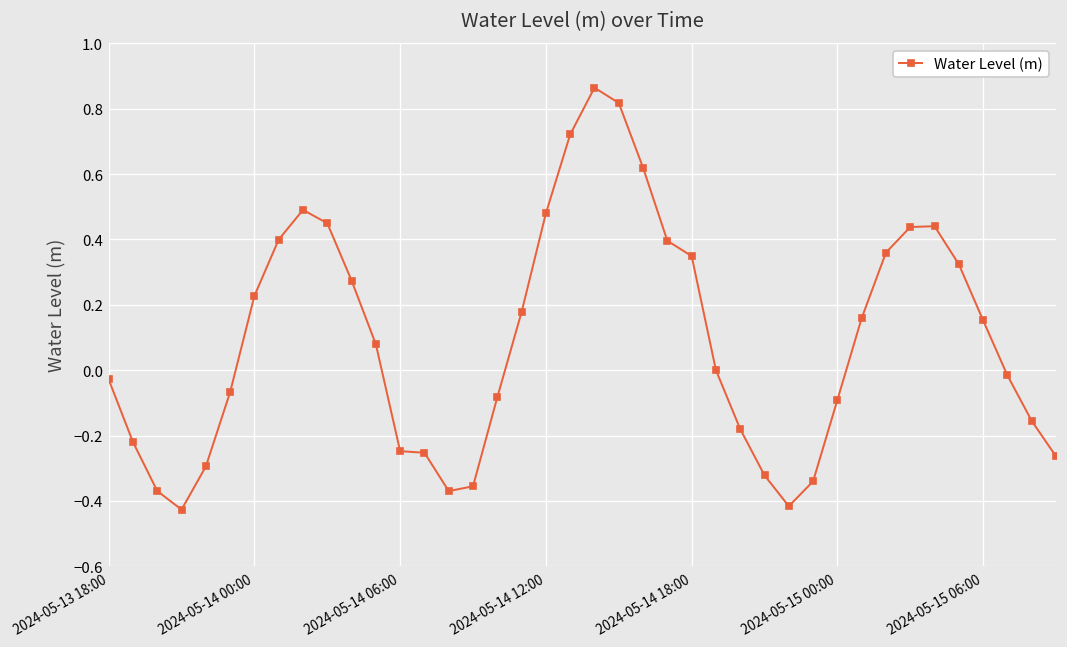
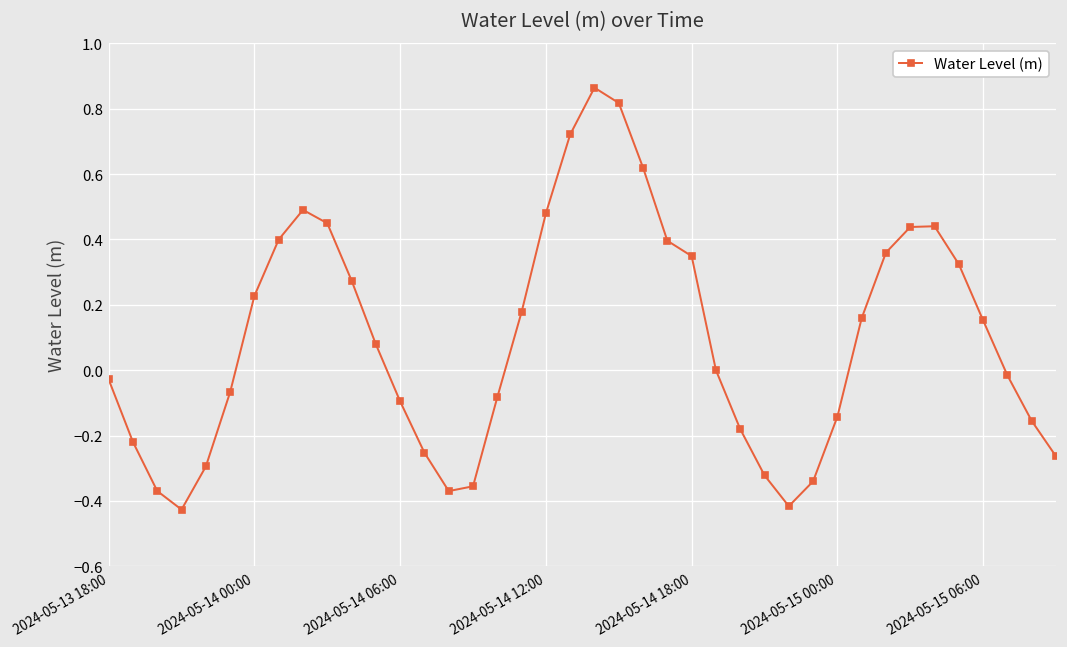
2024-05-14 06:00: -0.25 -> -0.10
2024-05-15 00:00: -0.09 -> -0.14
